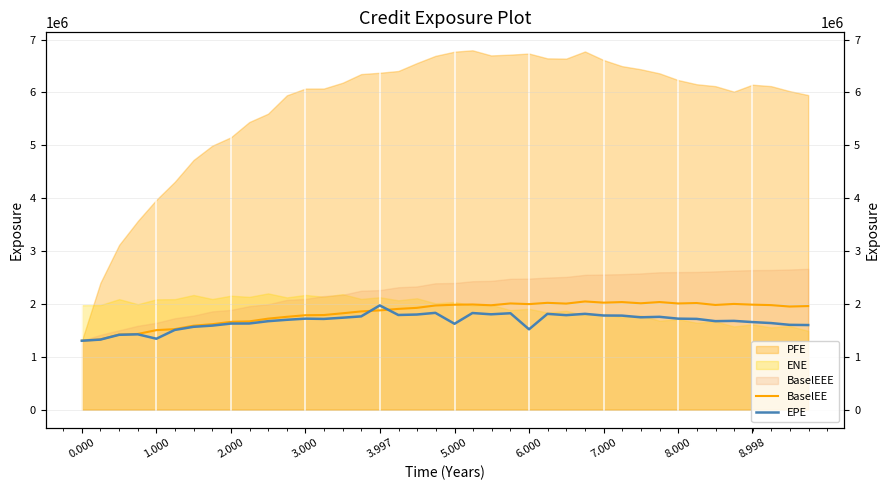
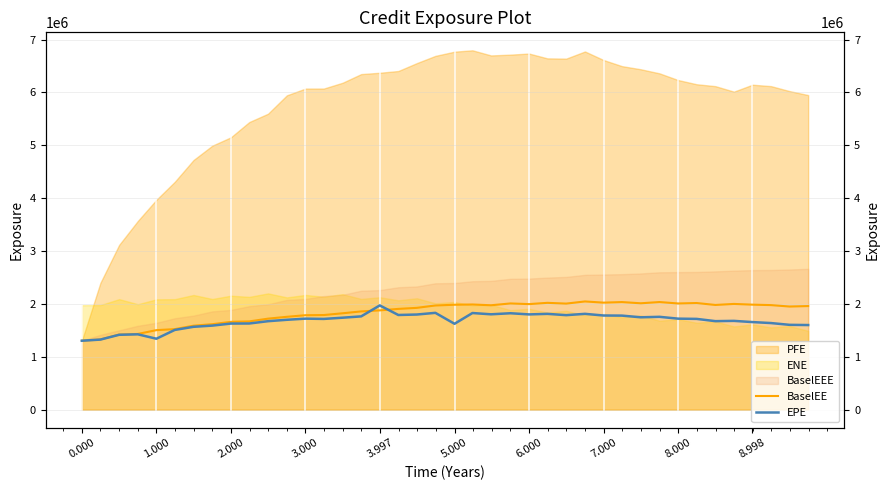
EPE, 6.000: 1500000 -> 1800000
